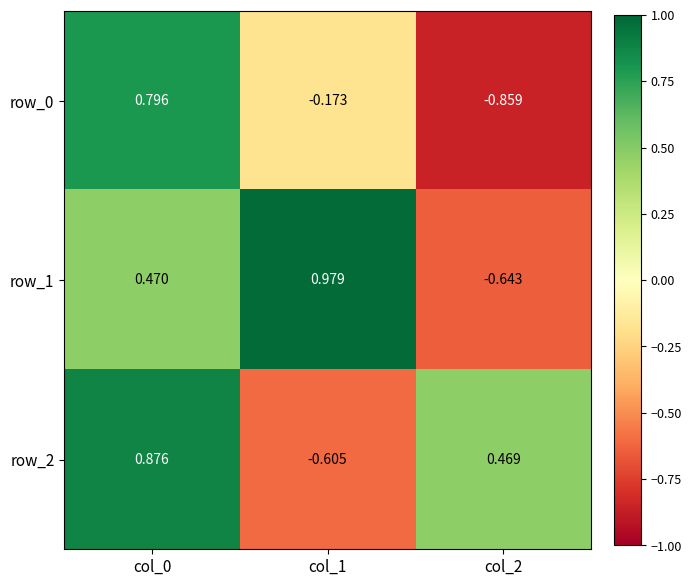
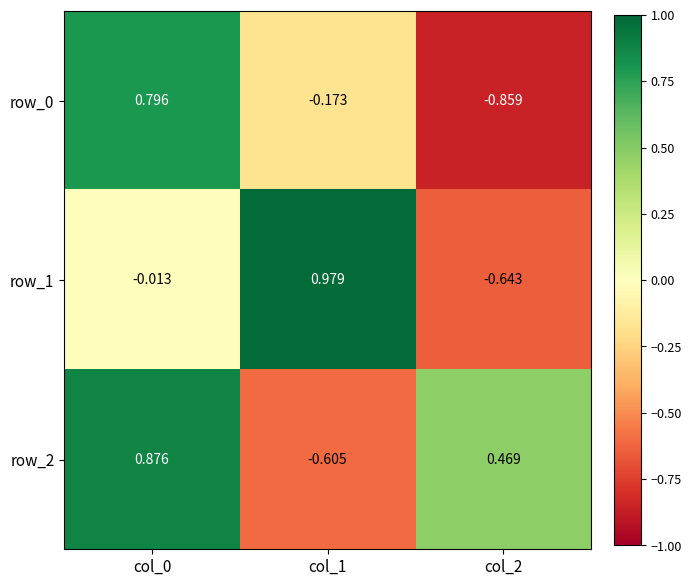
row_1, col_0: 0.470 -> -0.013
